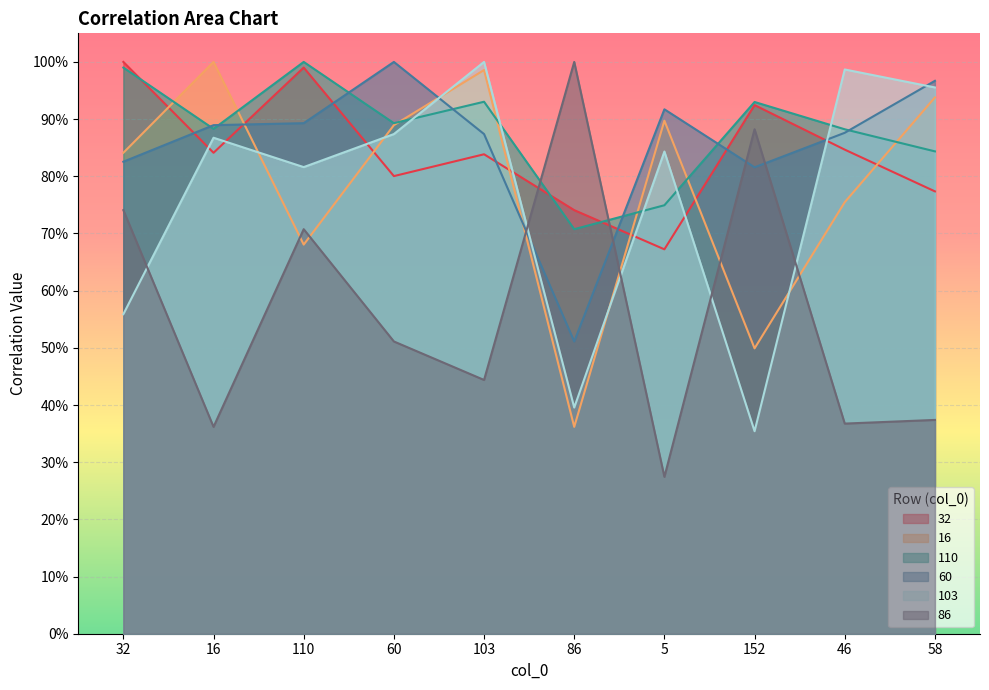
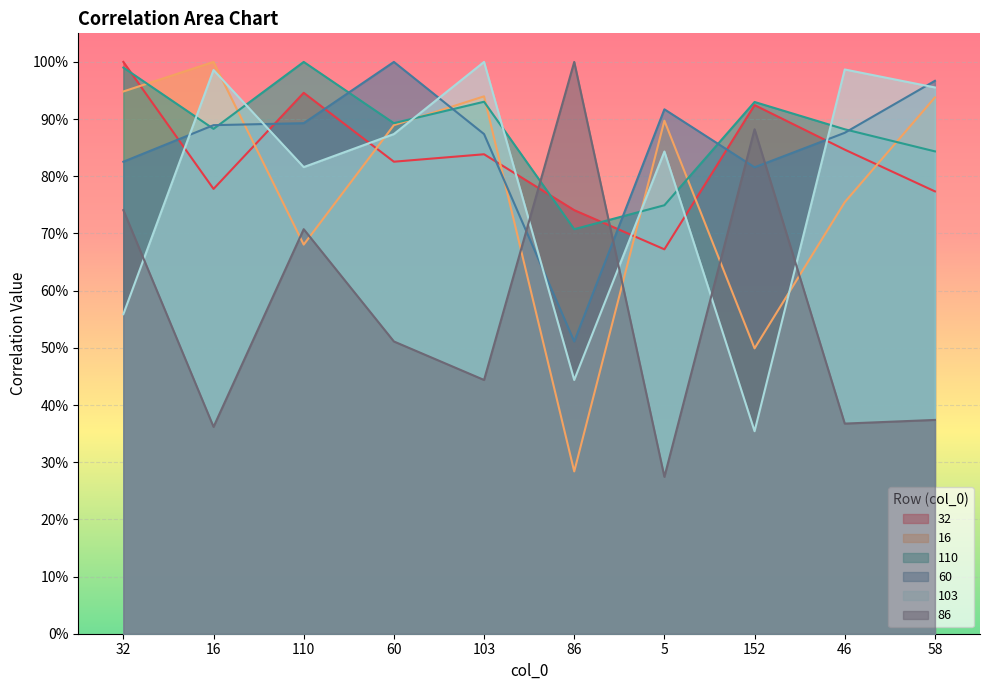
16, 32: 84% -> 95%
32, 16: 84% -> 78%
103, 16: 87% -> 99%
32, 110: 99% -> 95%
32, 60: 80% -> 83%
16, 103: 99% -> 94%
16, 86: 36% -> 28%
103, 86: 40% -> 44%
